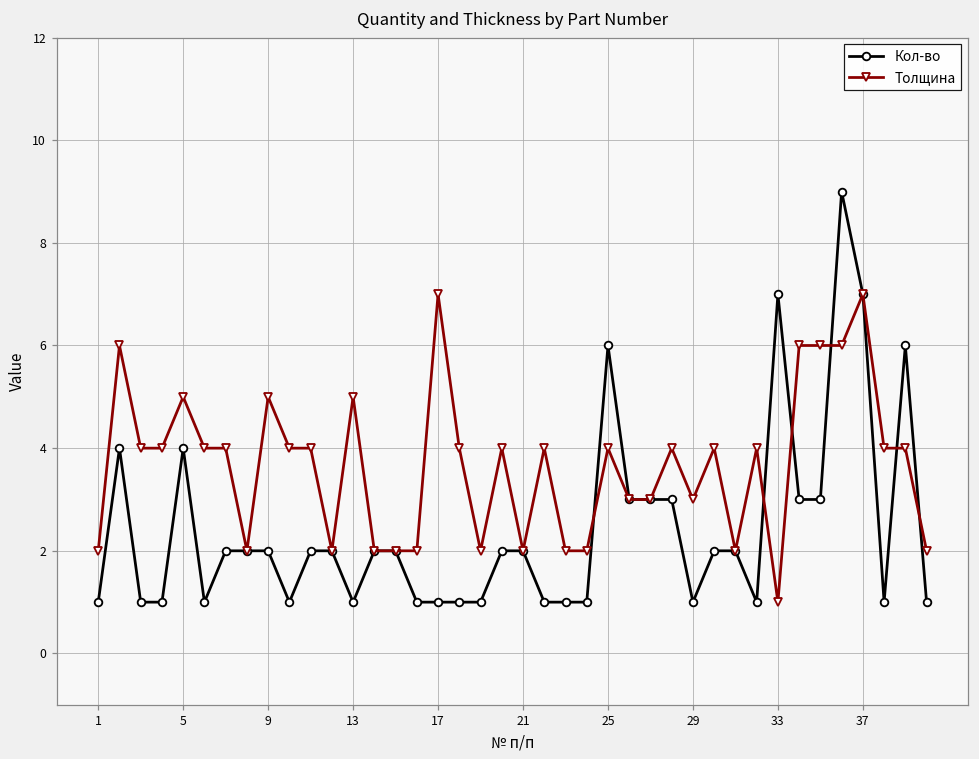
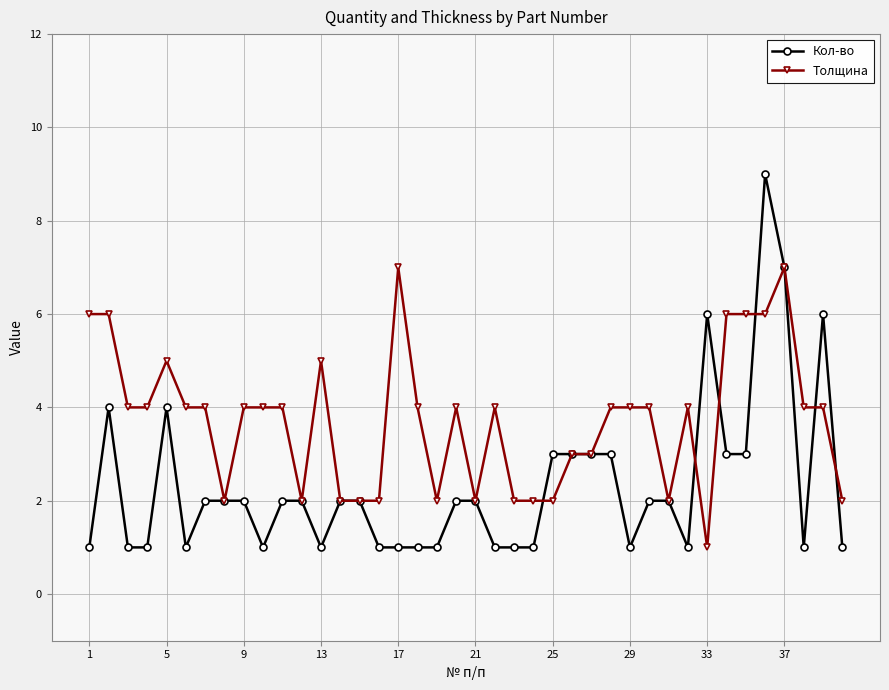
Толщина, 1: 2 -> 6
Толщина, 9: 5 -> 4
Кол-во, 25: 6 -> 3
Толщина, 25: 4 -> 2
Толщина, 29: 3 -> 4
Кол-во, 33: 7 -> 6
